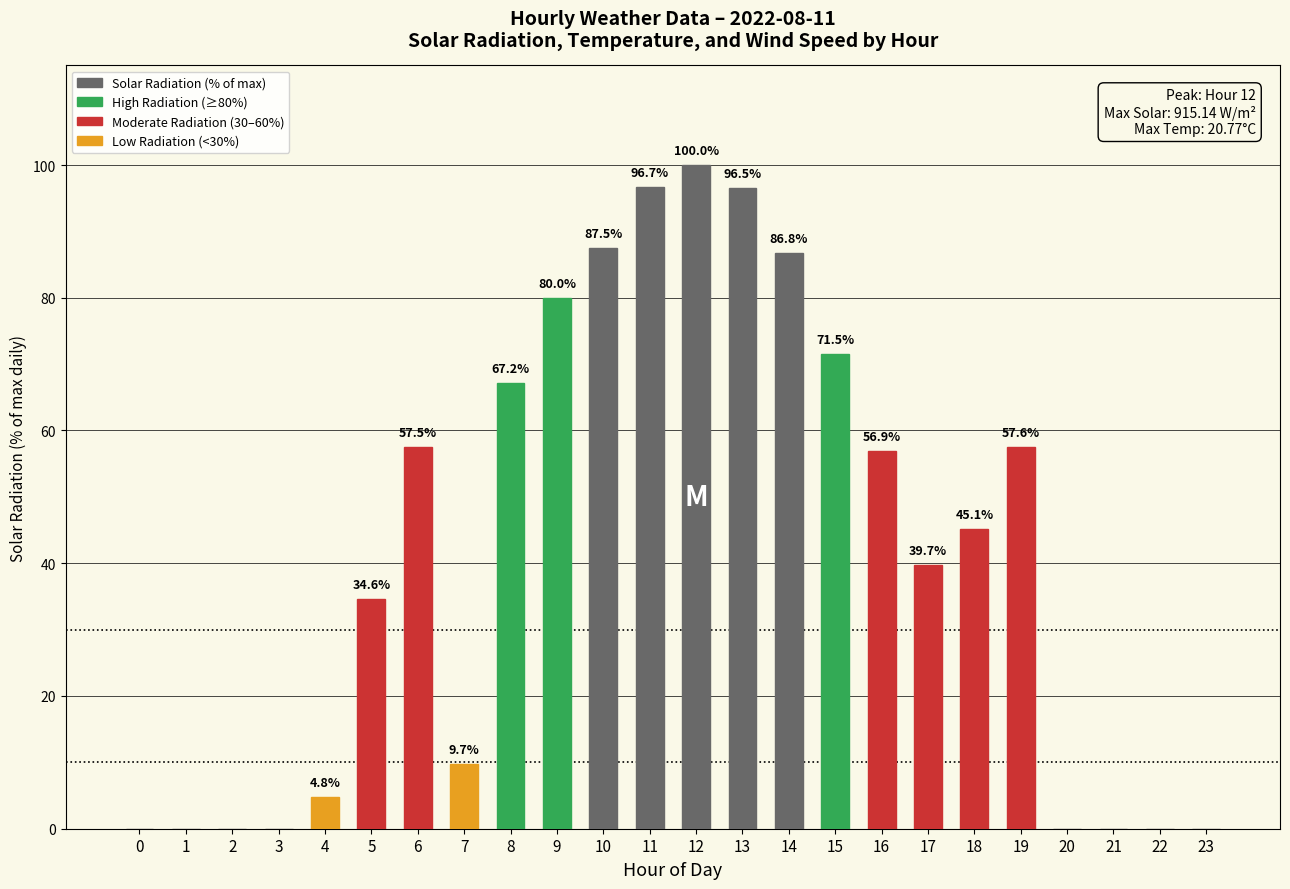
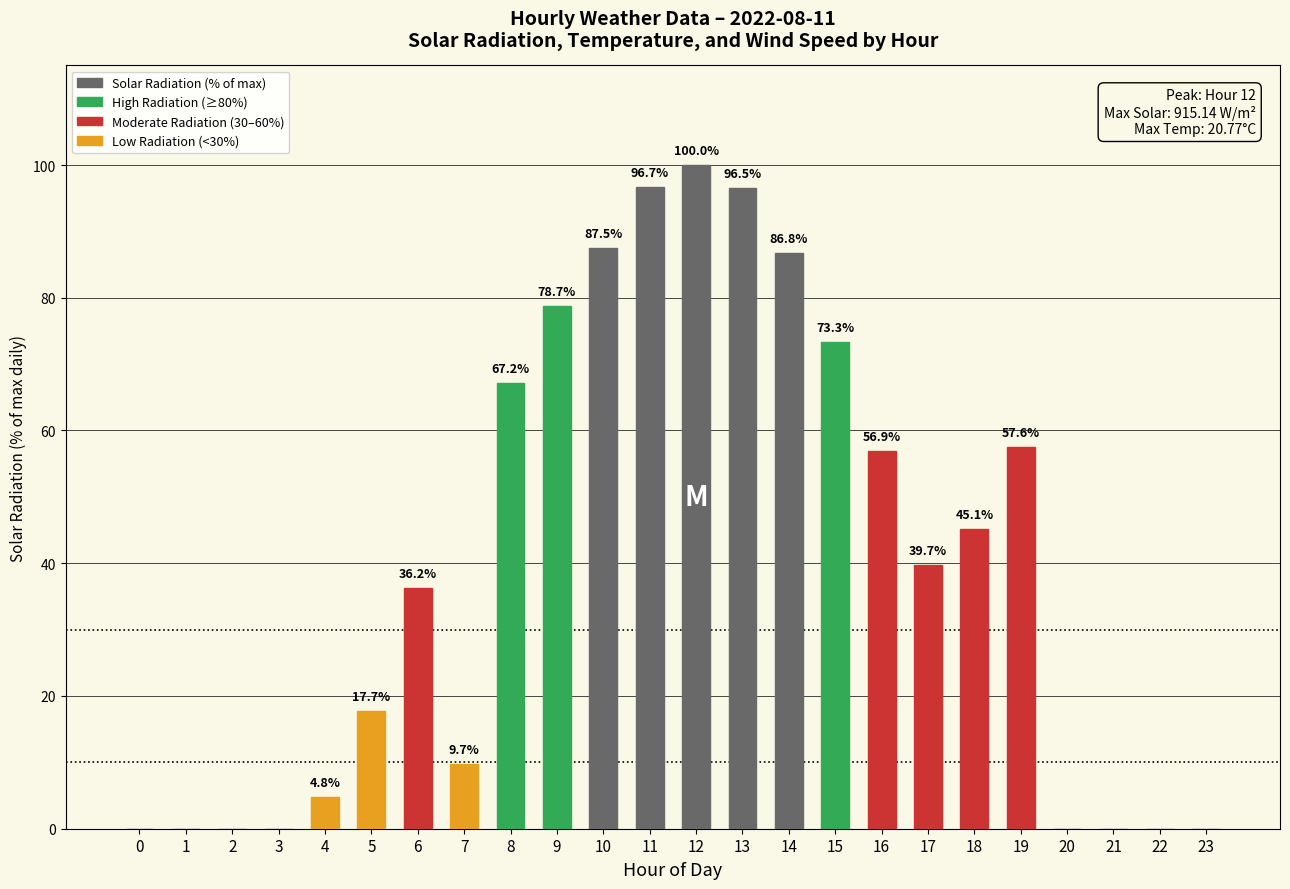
Solar Radiation (% of max), 5: 34.6% -> 17.7%
Solar Radiation (% of max), 6: 57.5% -> 36.2%
Solar Radiation (% of max), 9: 80.0% -> 78.7%
Solar Radiation (% of max), 15: 71.5% -> 73.3%
